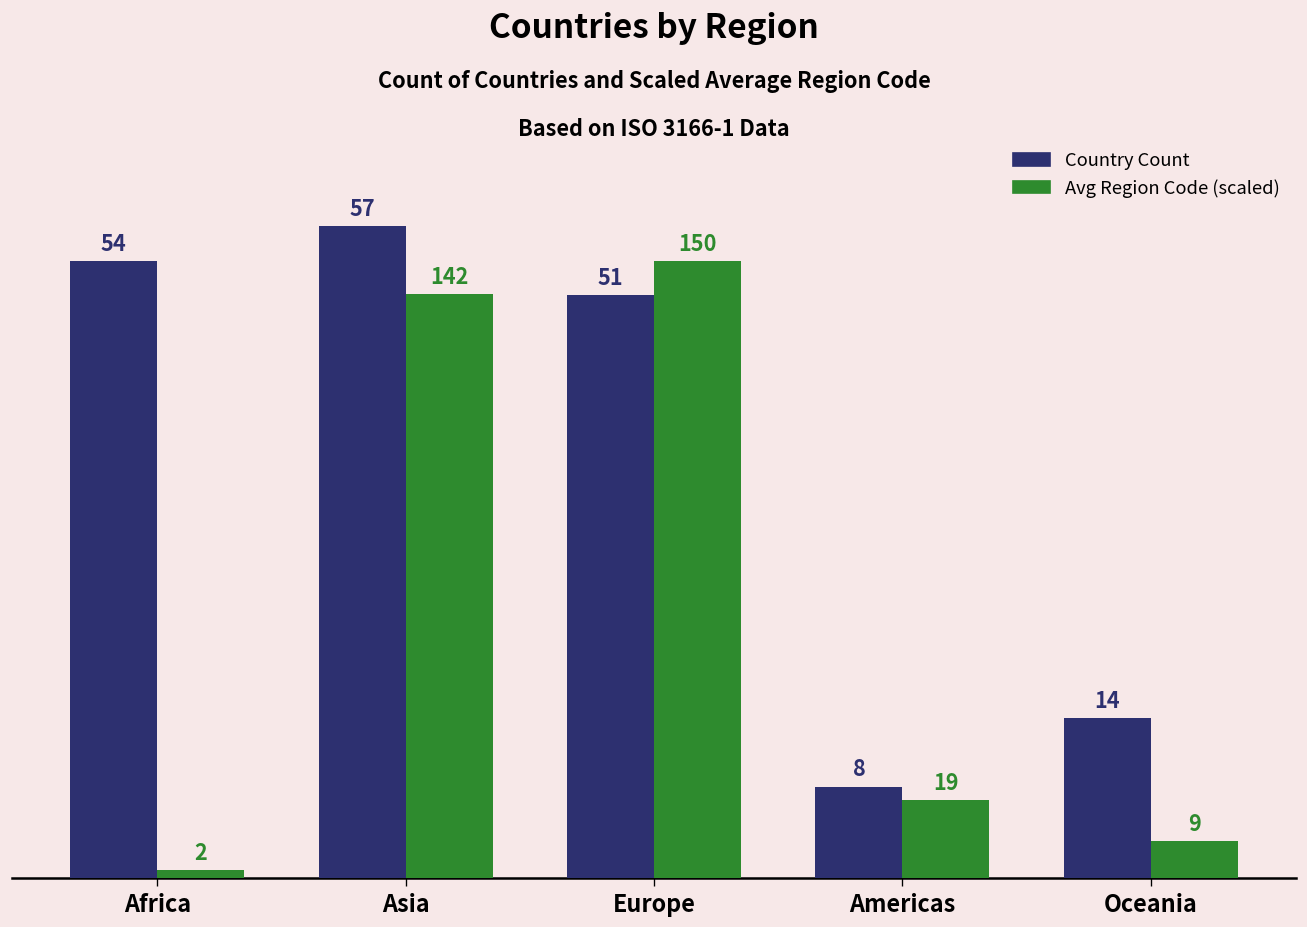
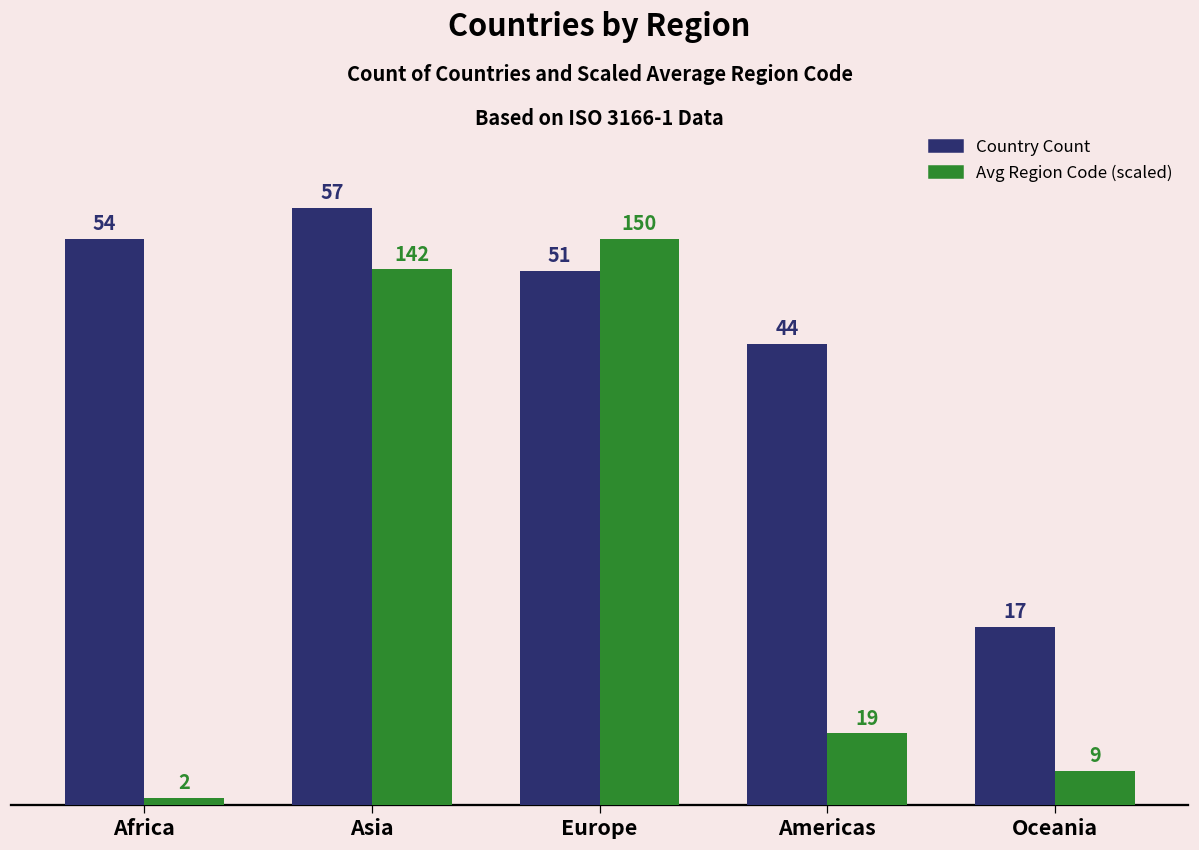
Country Count, Americas: 8 -> 44
Country Count, Oceania: 14 -> 17
